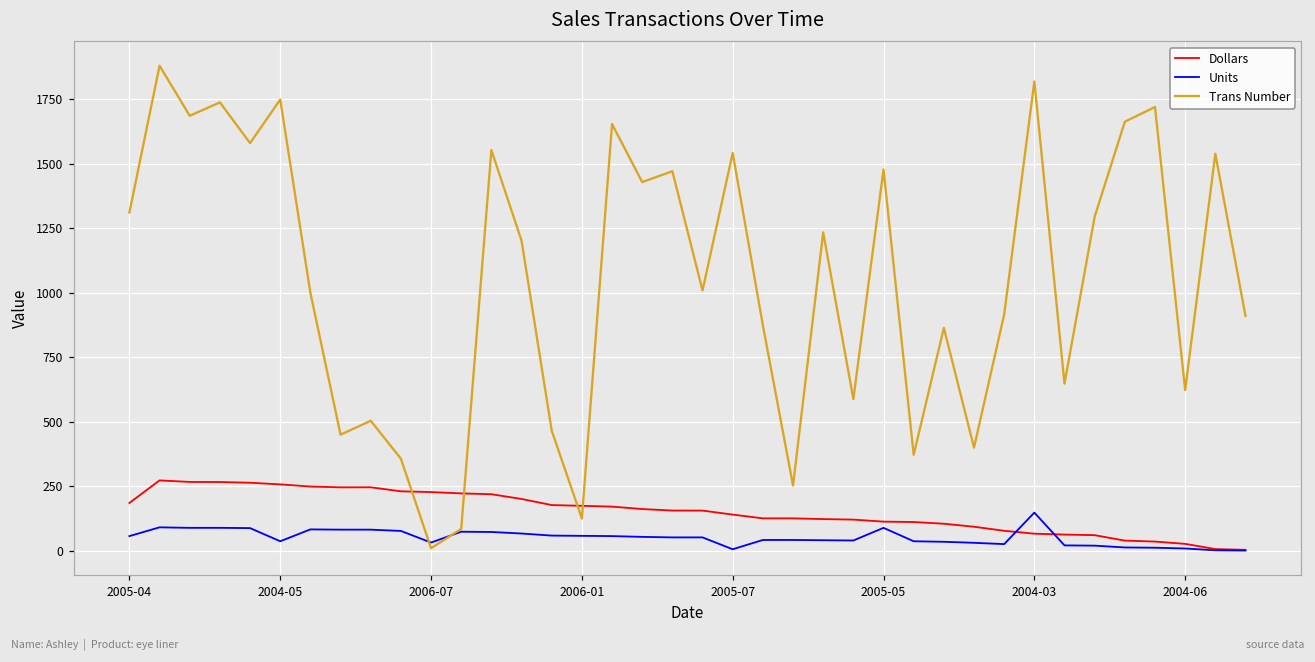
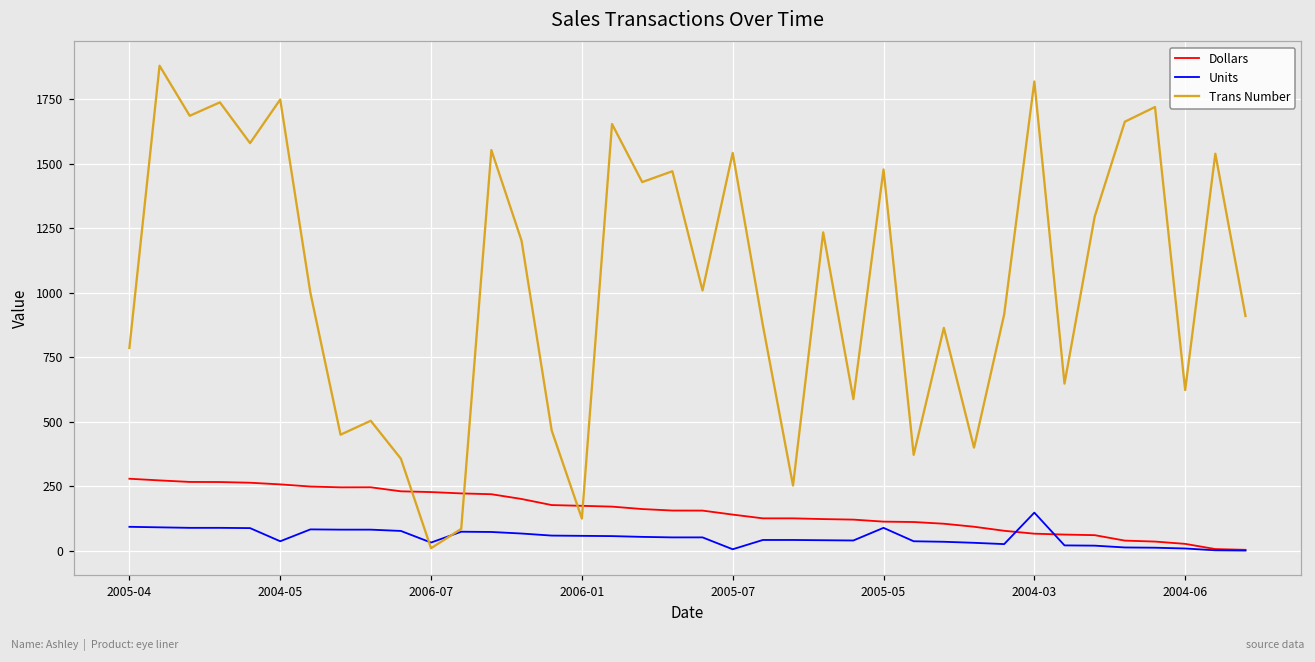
Dollars, 2005-04: 180 -> 280
Units, 2005-04: 60 -> 90
Trans Number, 2005-04: 1310 -> 790
